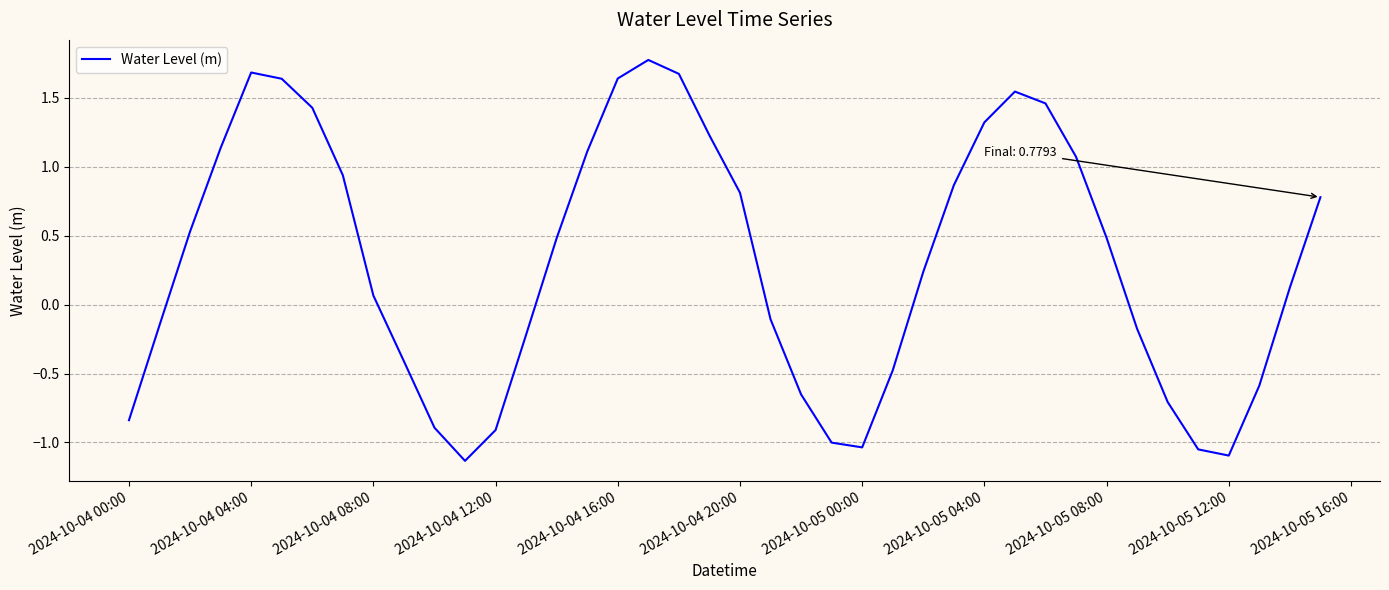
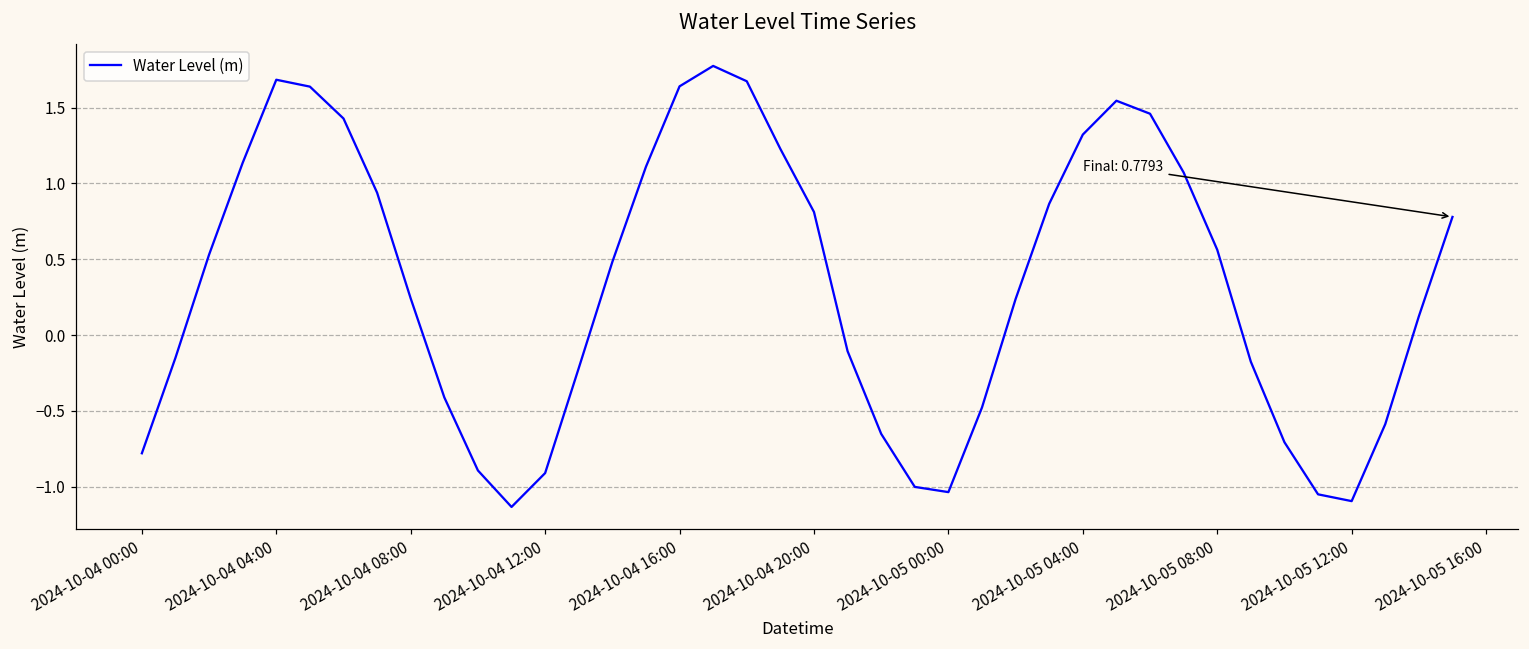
2024-10-04 00:00: -0.84 -> -0.78
2024-10-04 08:00: 0.07 -> 0.24
2024-10-05 08:00: 0.48 -> 0.56
